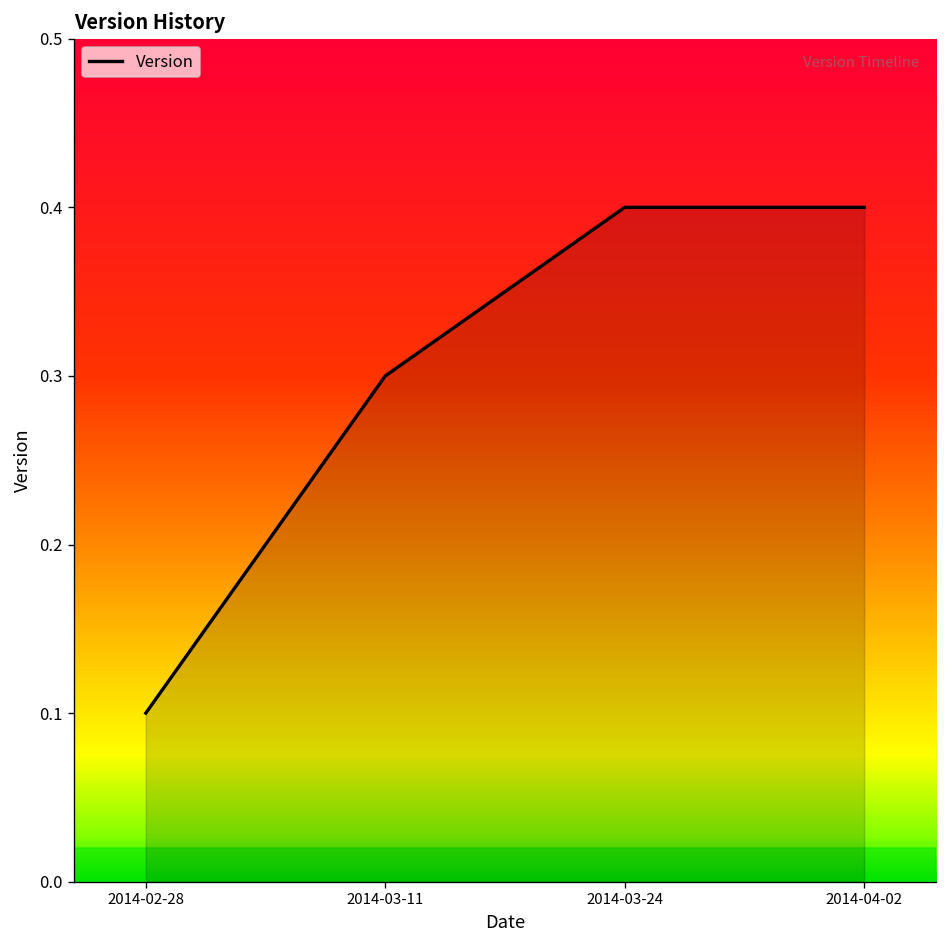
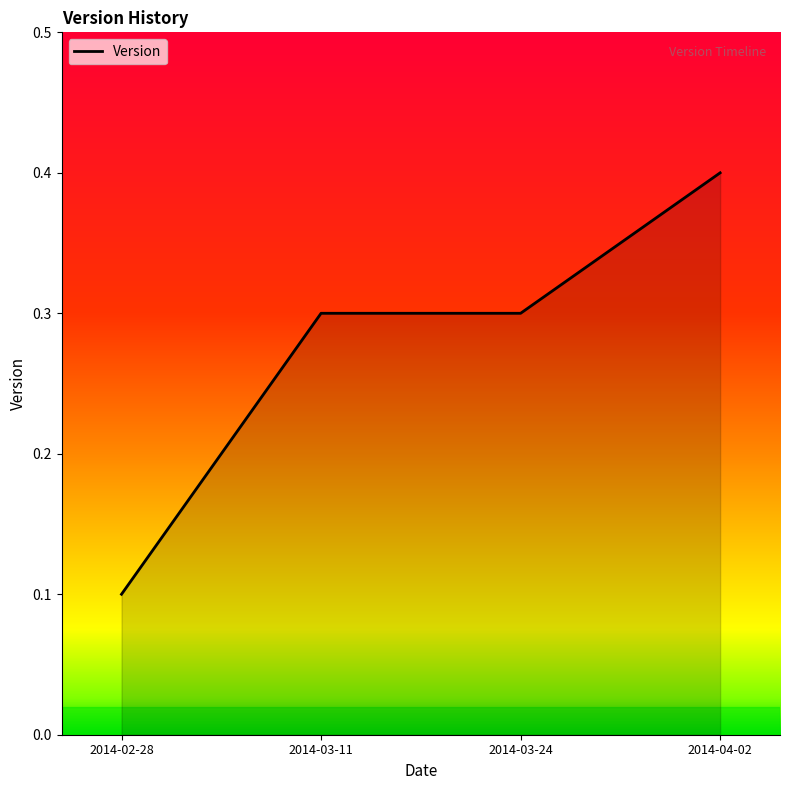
2014-03-24: 0.4 -> 0.3
